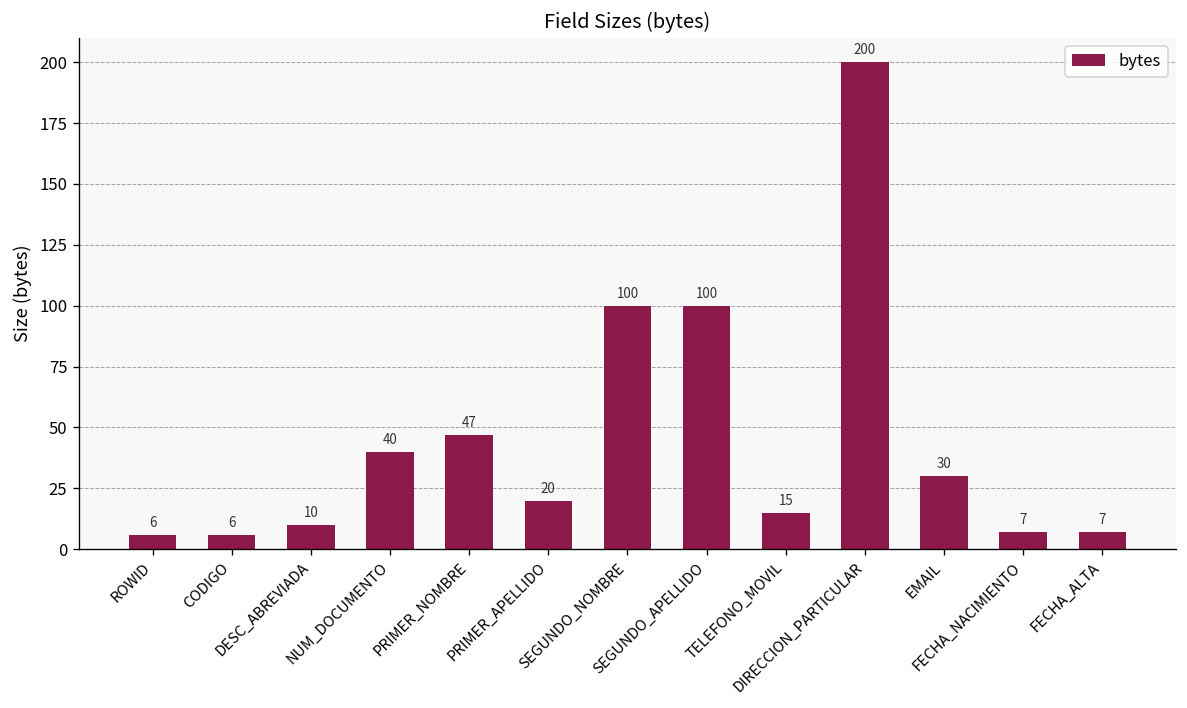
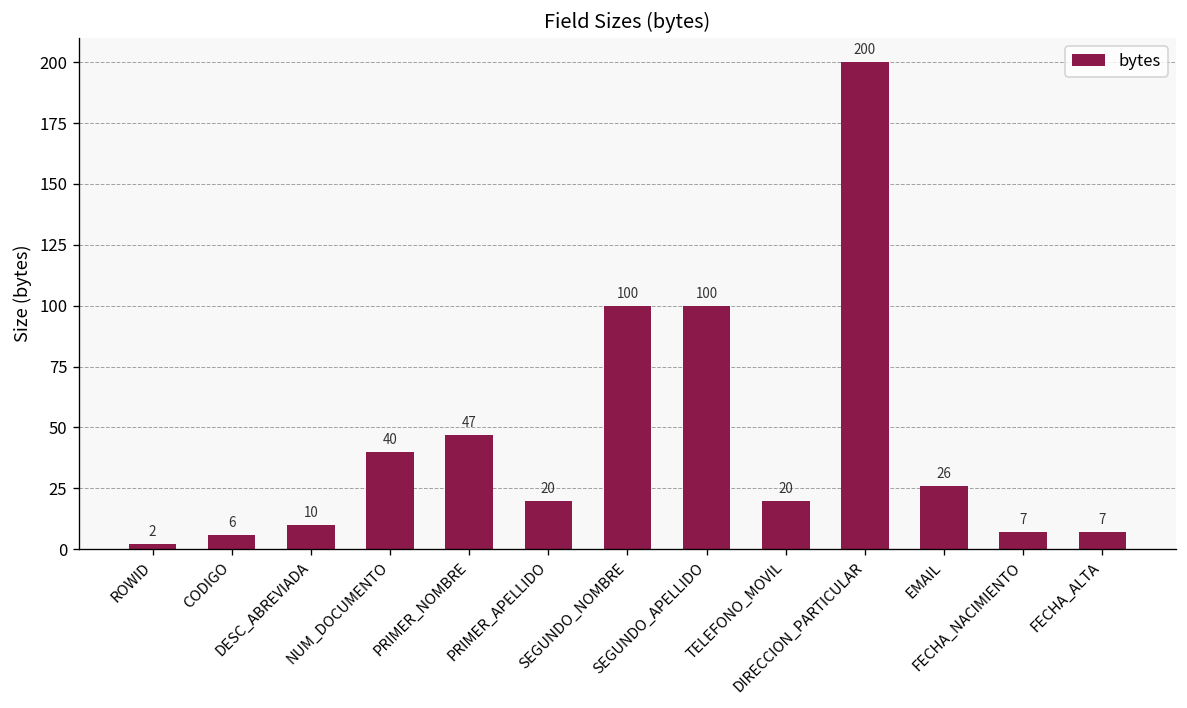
ROWID: 6 -> 2
TELEFONO_MOVIL: 15 -> 20
EMAIL: 30 -> 26
